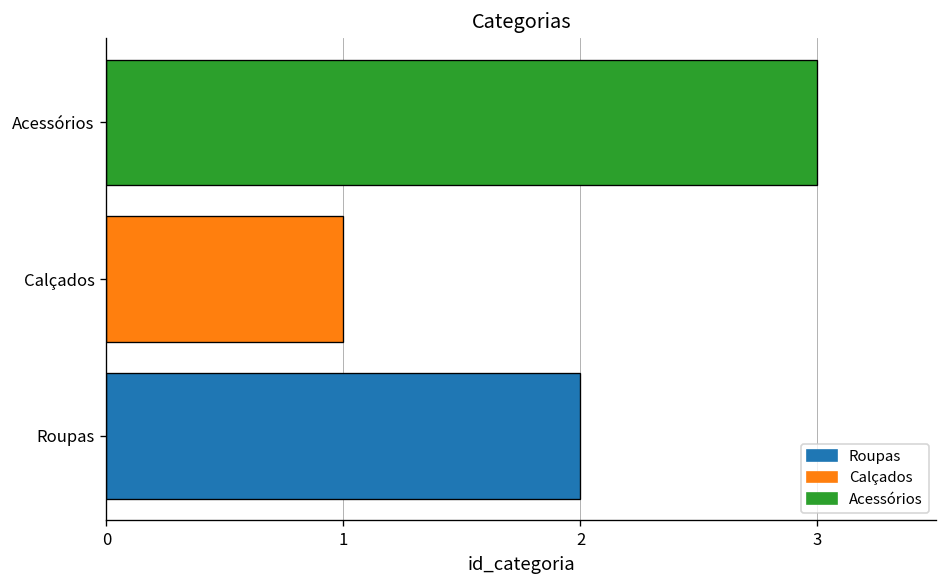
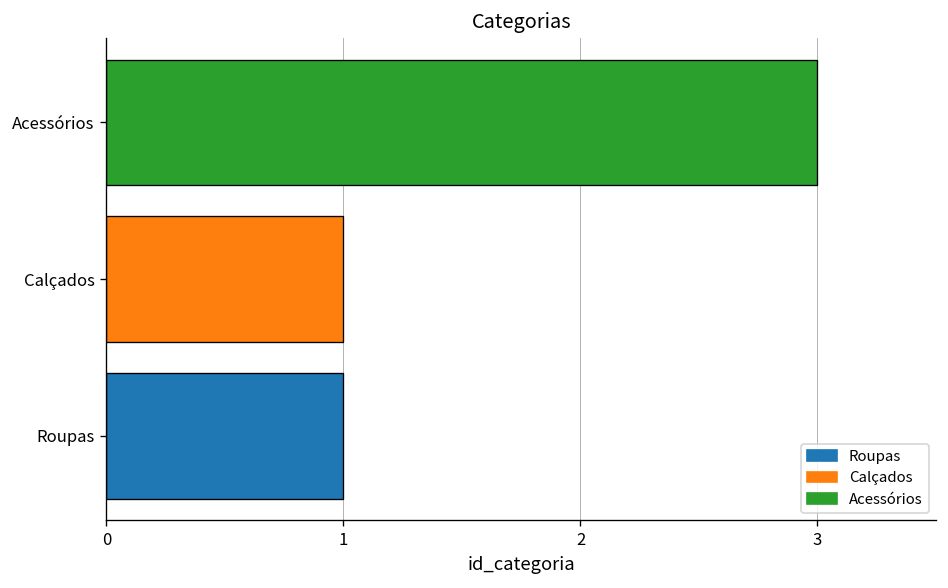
Roupas: 2 -> 1
